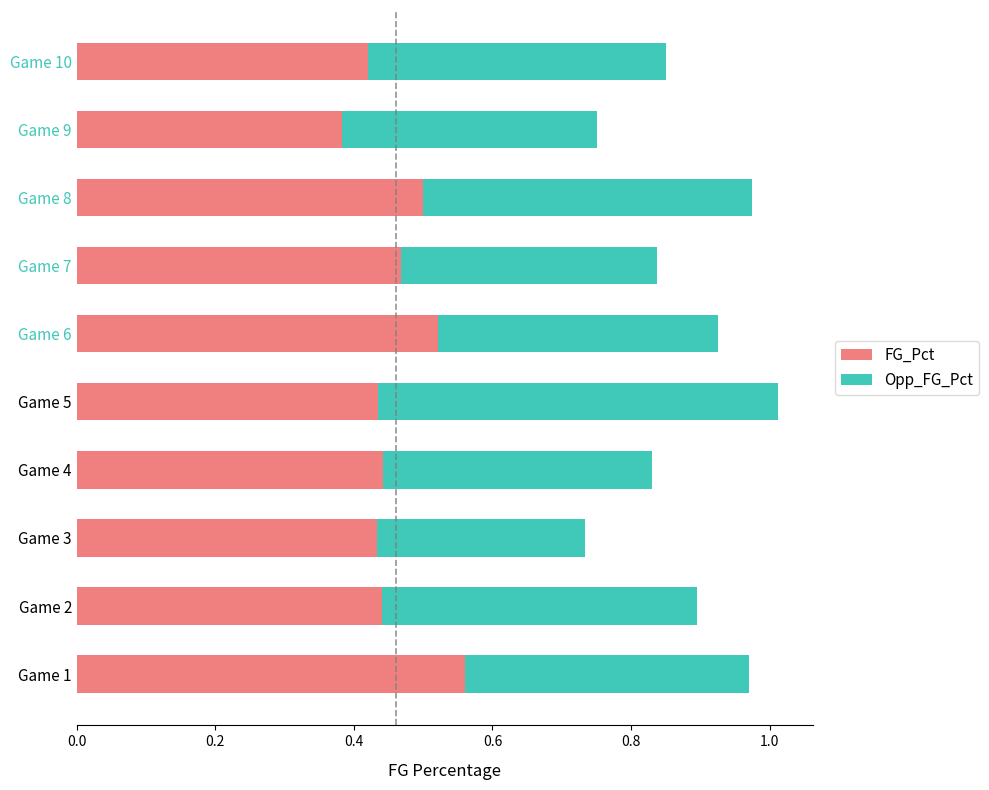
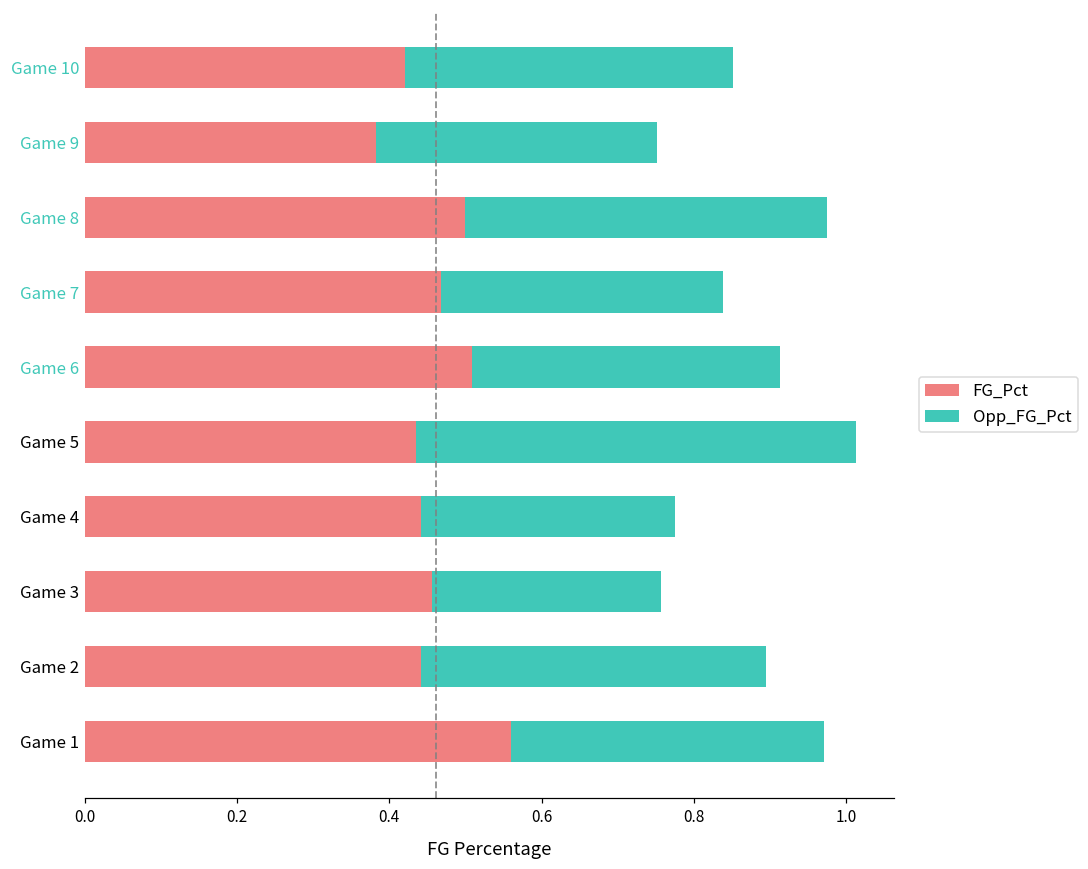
FG_Pct, Game 6: 0.52 -> 0.51
Opp_FG_Pct, Game 4: 0.39 -> 0.33
FG_Pct, Game 3: 0.43 -> 0.46
